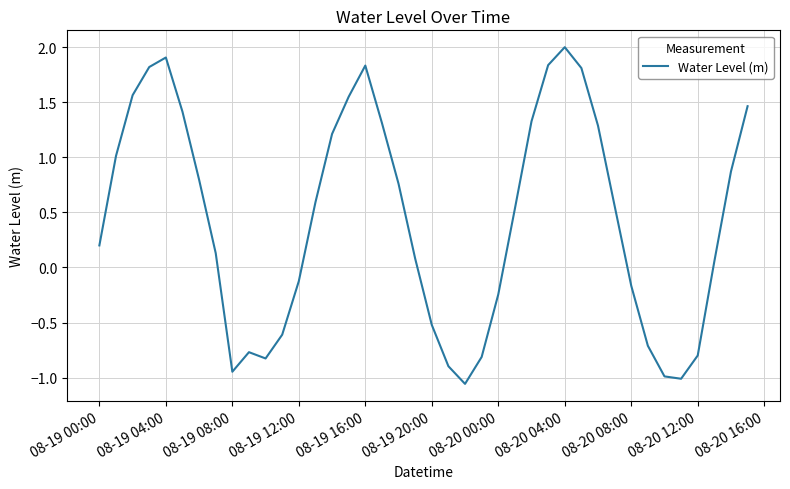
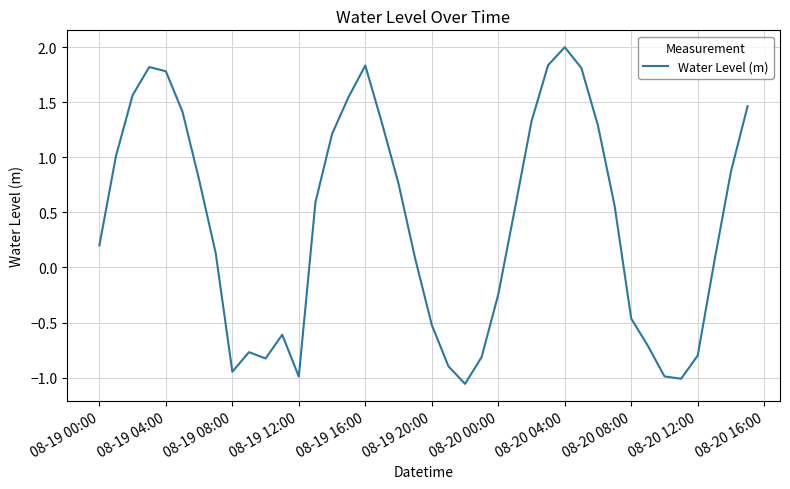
08-19 04:00: 1.91 -> 1.78
08-19 12:00: -0.12 -> -0.99
08-20 08:00: -0.17 -> -0.46
